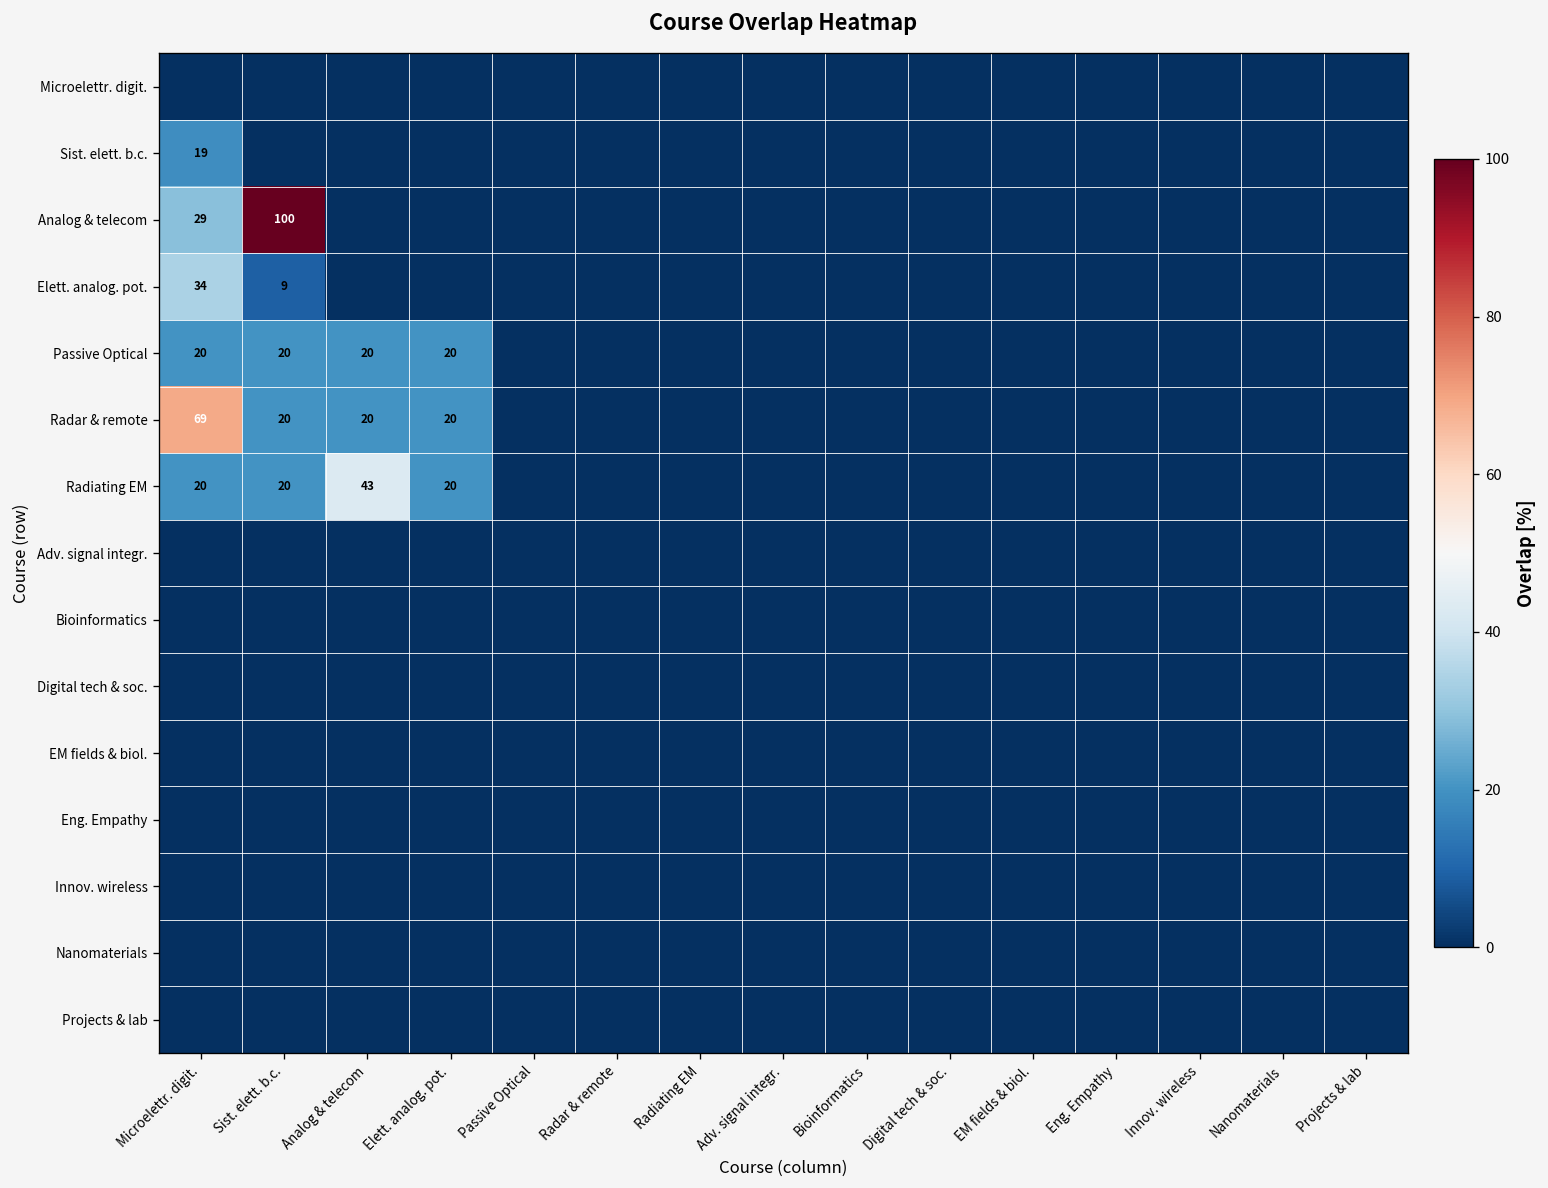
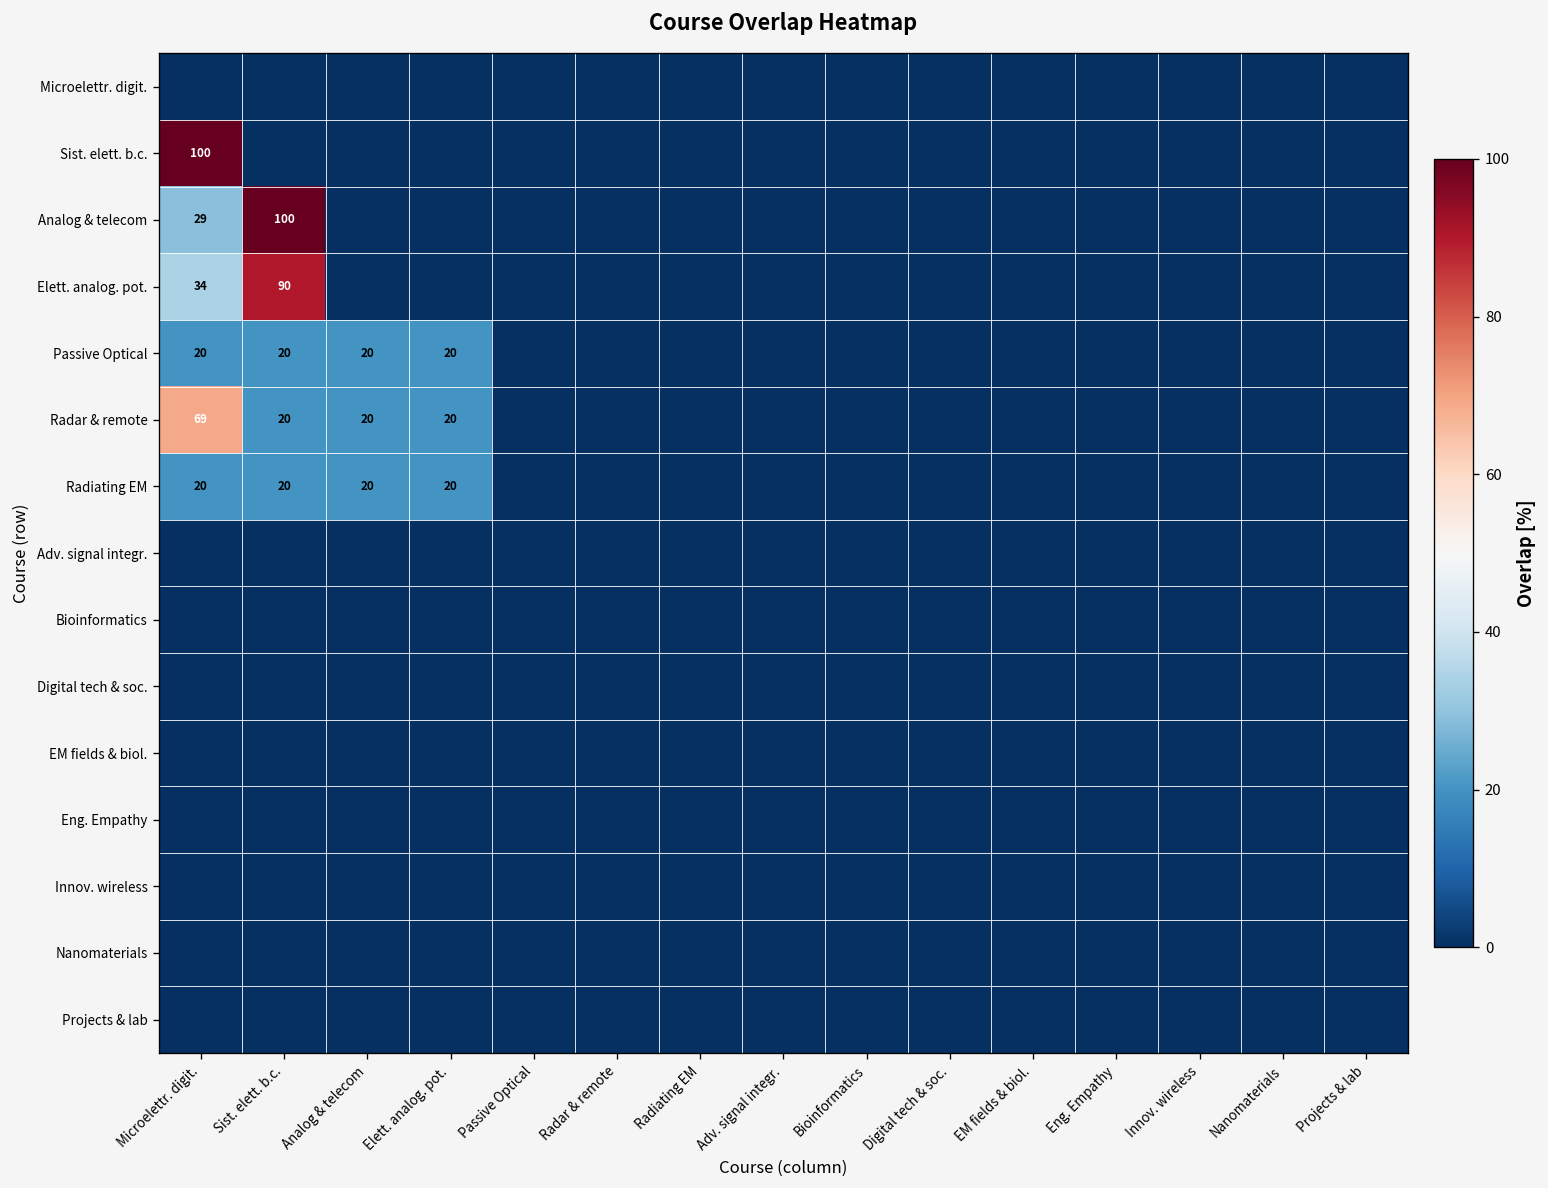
Sist. elett. b.c., Microelettr. digit.: 19 -> 100
Elett. analog. pot., Sist. elett. b.c.: 9 -> 90
Radiating EM, Analog & telecom: 43 -> 20
